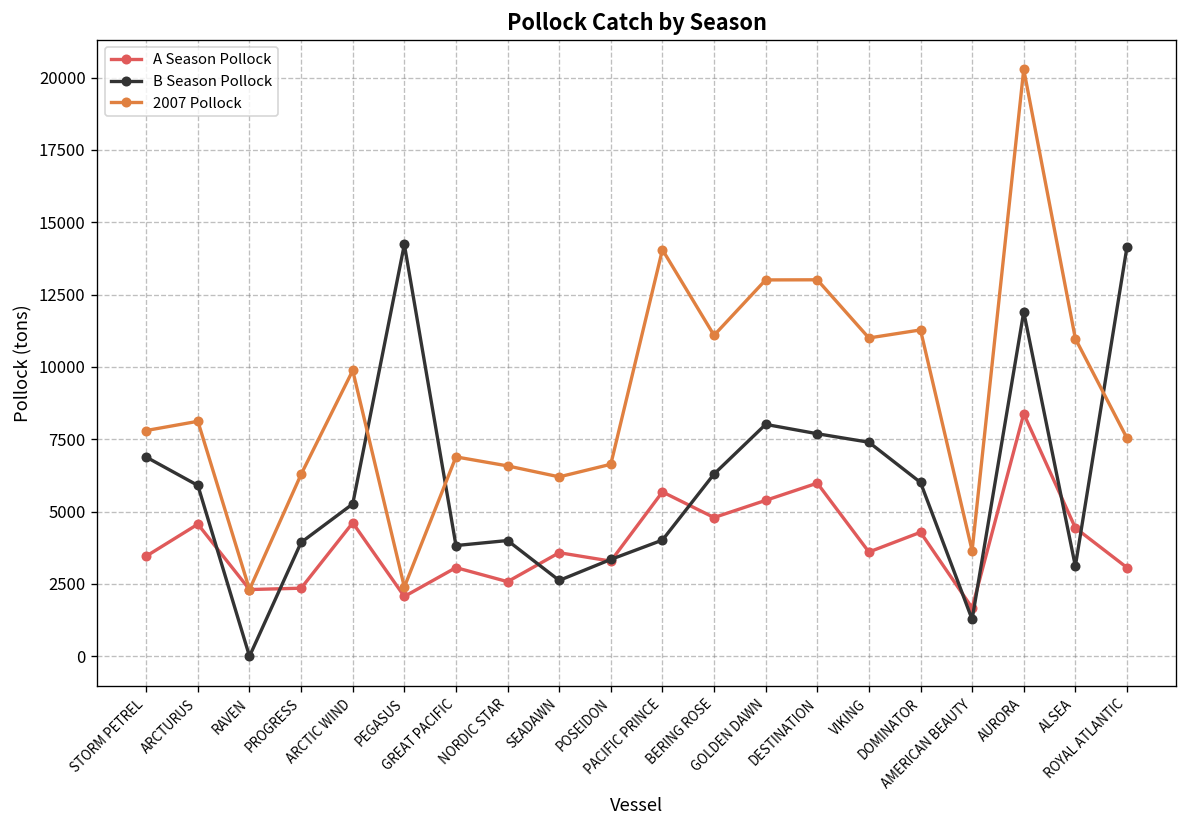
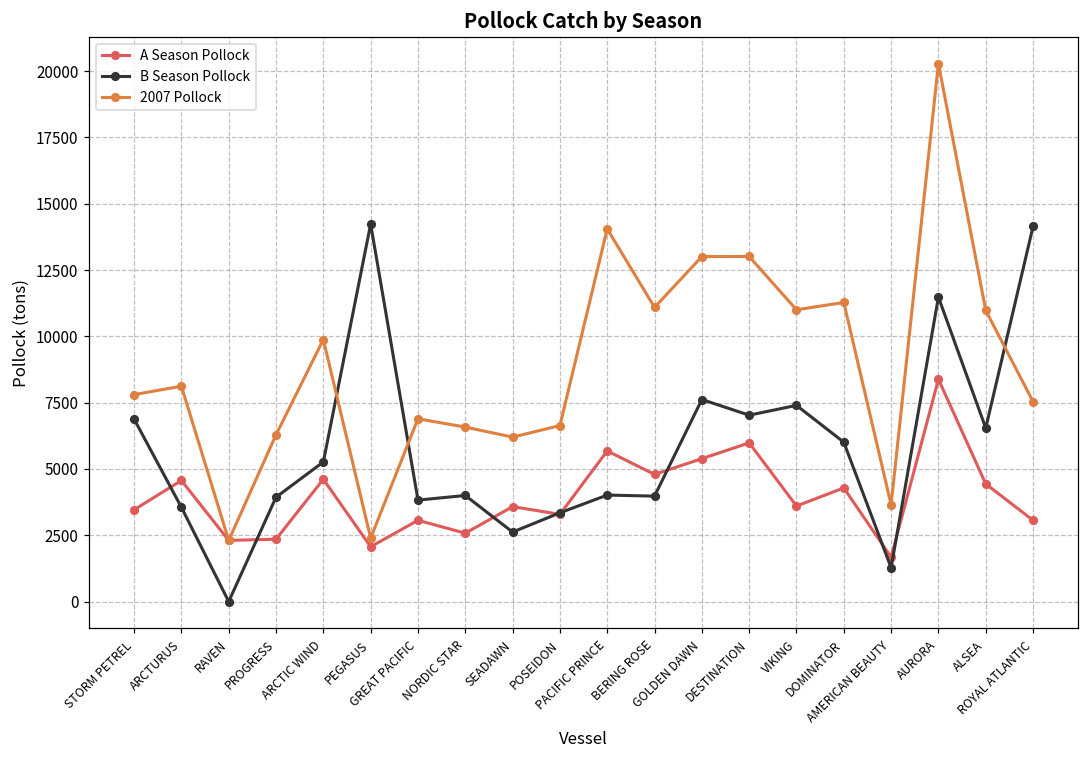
B Season Pollock, ARCTURUS: 5900 -> 3600
B Season Pollock, BERING ROSE: 6300 -> 4000
B Season Pollock, GOLDEN DAWN: 8000 -> 7600
B Season Pollock, DESTINATION: 7700 -> 7000
B Season Pollock, AURORA: 11900 -> 11500
B Season Pollock, ALSEA: 3100 -> 6500
